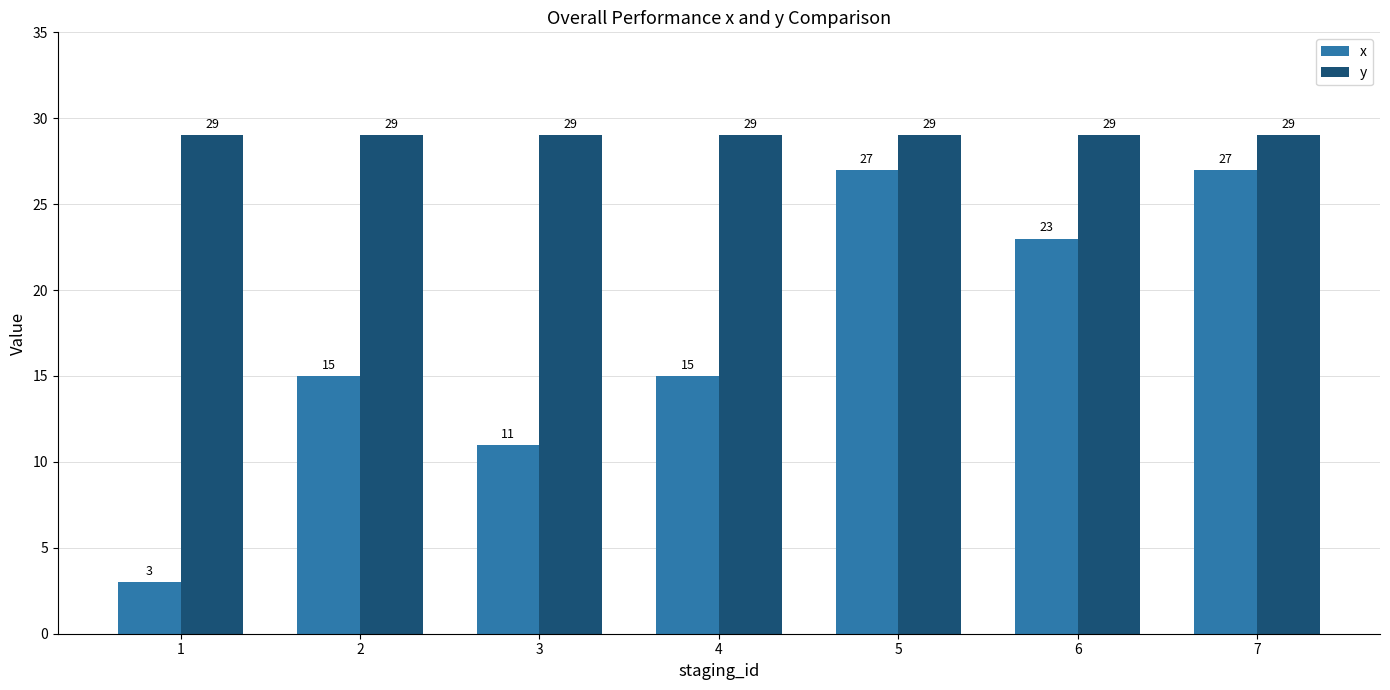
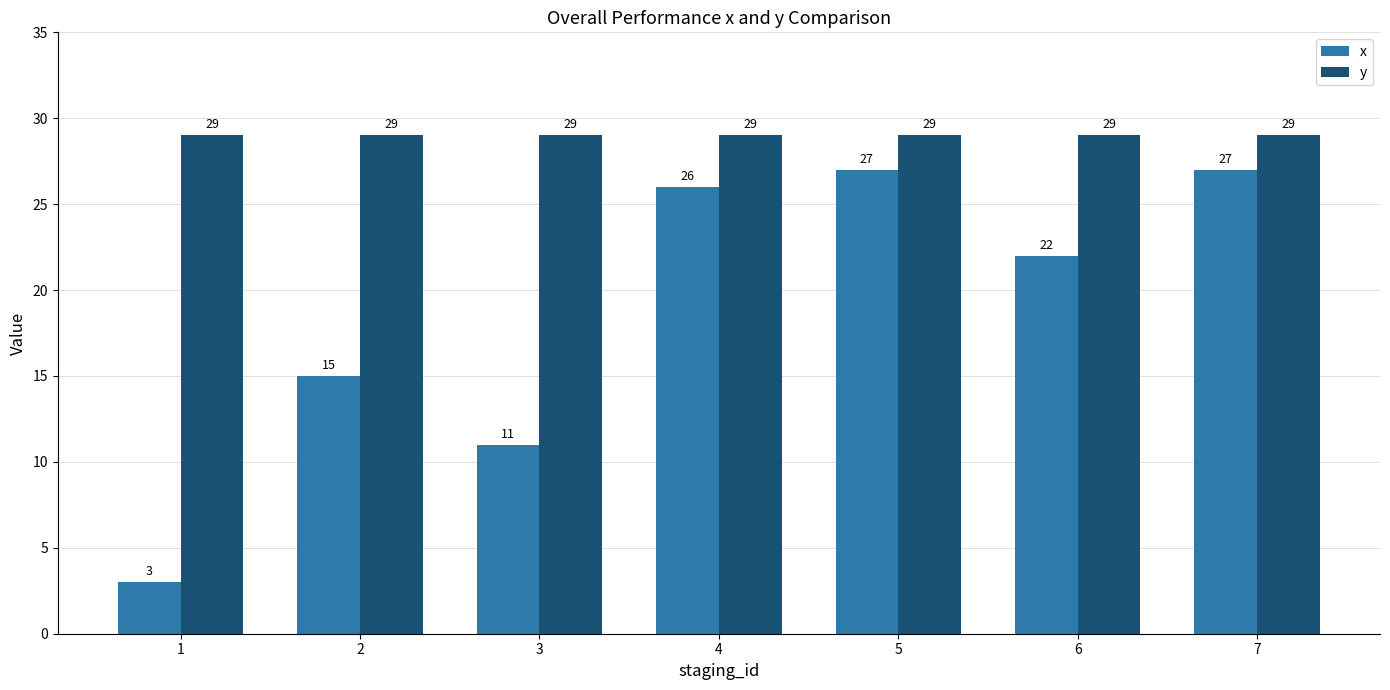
x, 4: 15 -> 26
x, 6: 23 -> 22
